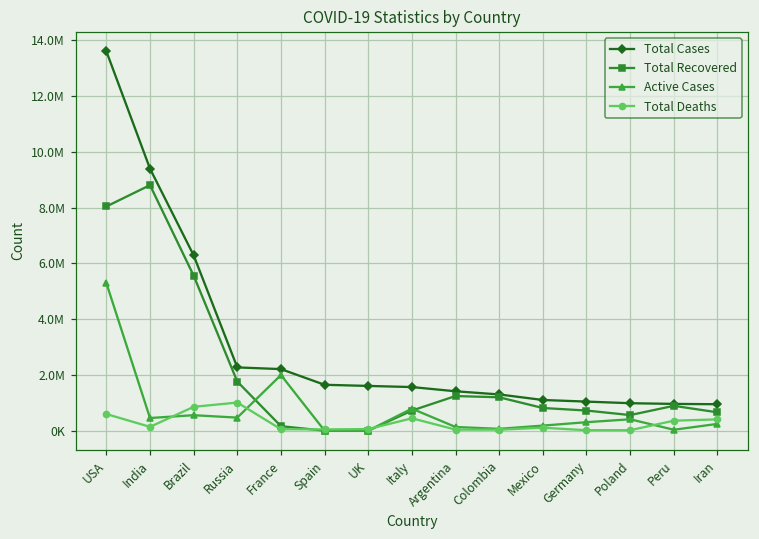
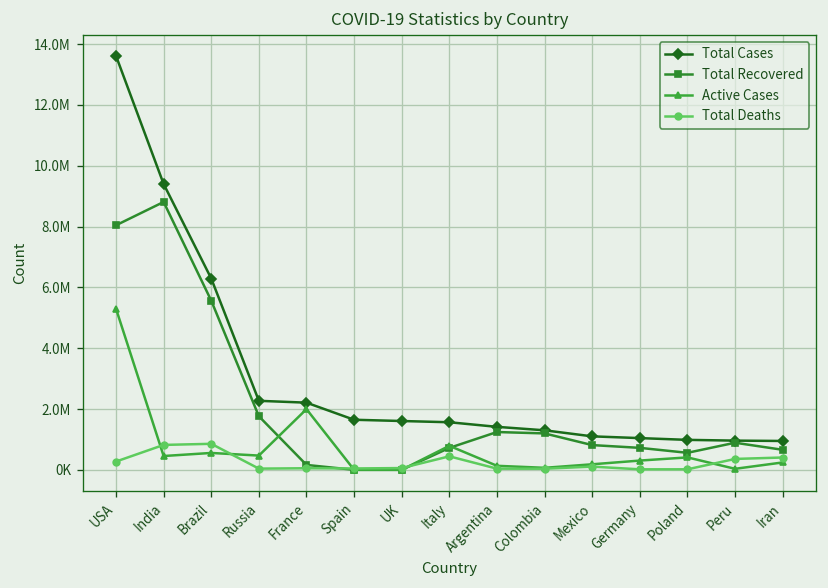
Total Deaths, USA: 600000 -> 300000
Total Deaths, India: 100000 -> 800000
Total Deaths, Russia: 1000000 -> 0
